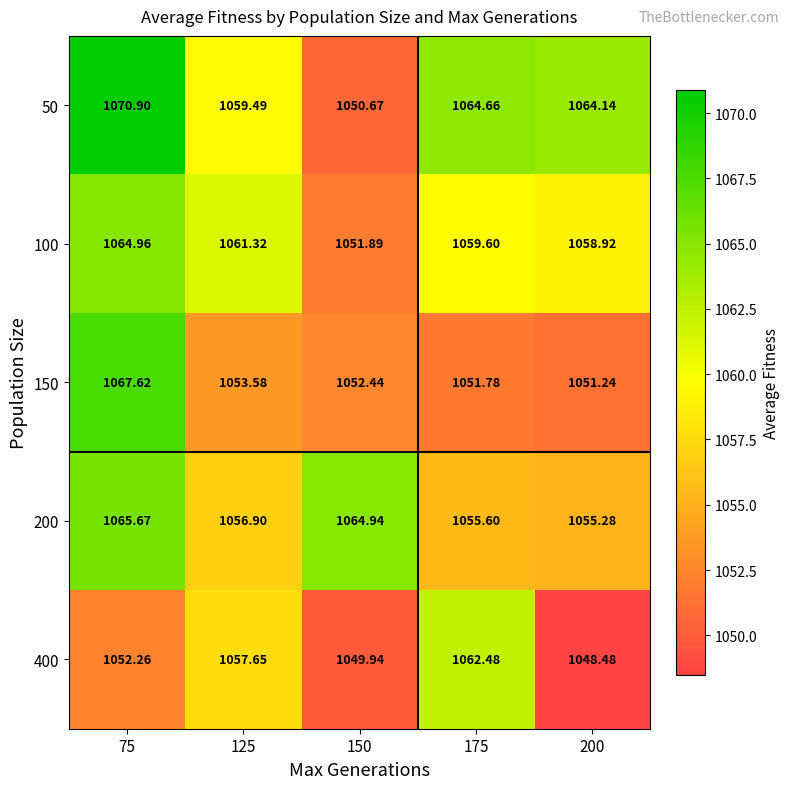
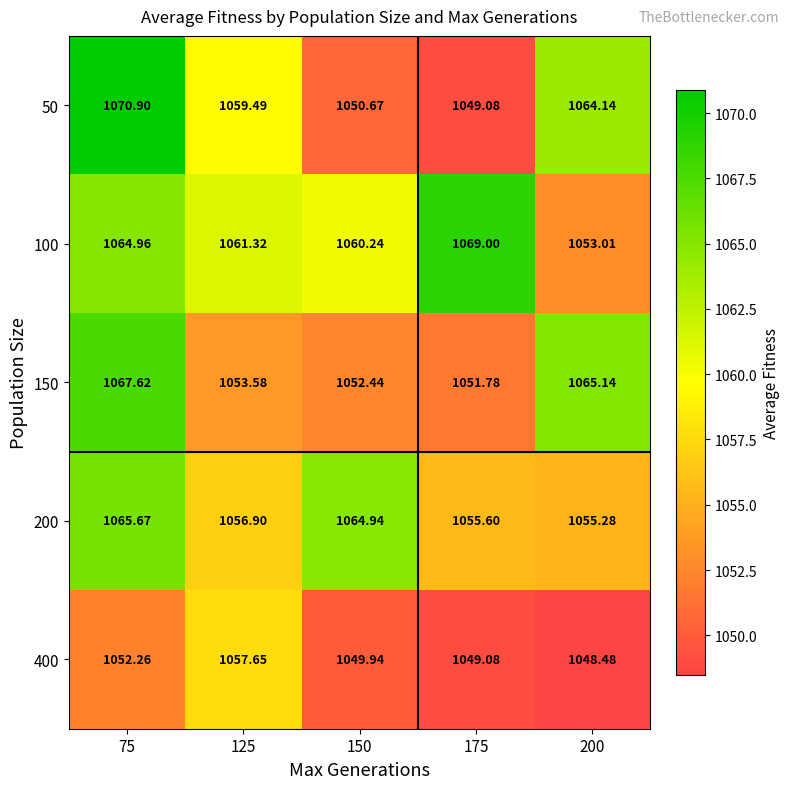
50, 175: 1064.66 -> 1049.08
100, 150: 1051.89 -> 1060.24
100, 175: 1059.60 -> 1069.00
100, 200: 1058.92 -> 1053.01
150, 200: 1051.24 -> 1065.14
400, 175: 1062.48 -> 1049.08
